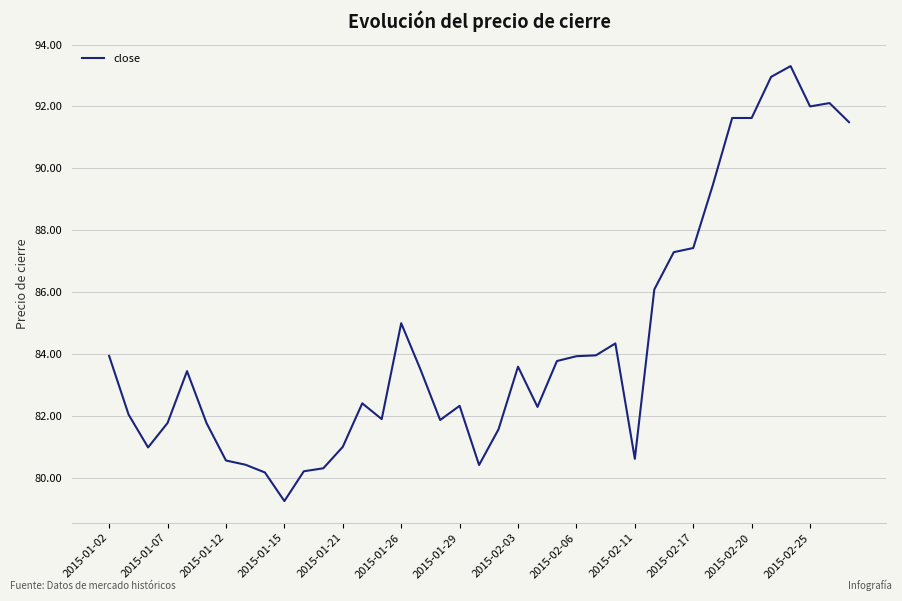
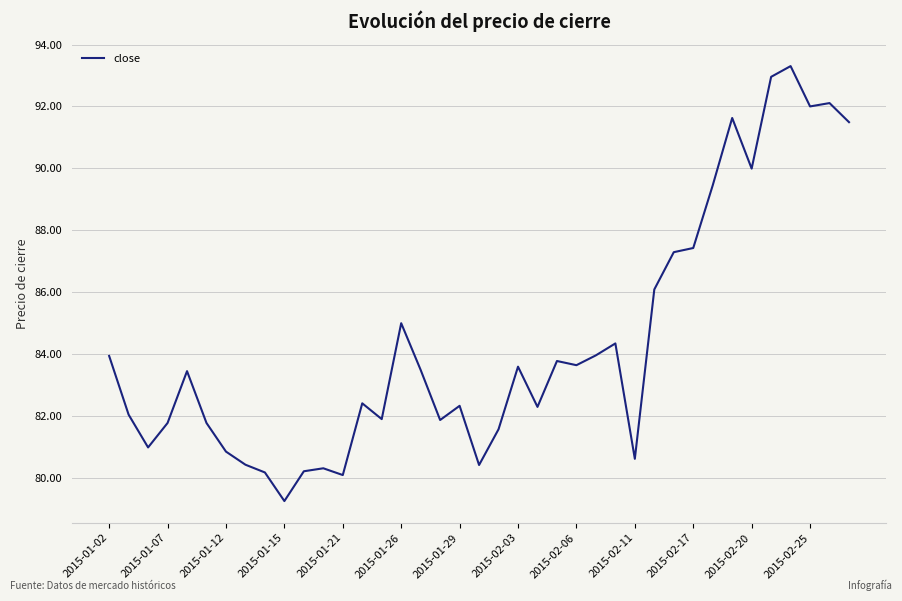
2015-01-12: 80.6 -> 80.8
2015-01-21: 81.0 -> 80.1
2015-02-06: 83.9 -> 83.6
2015-02-20: 91.6 -> 90.0
